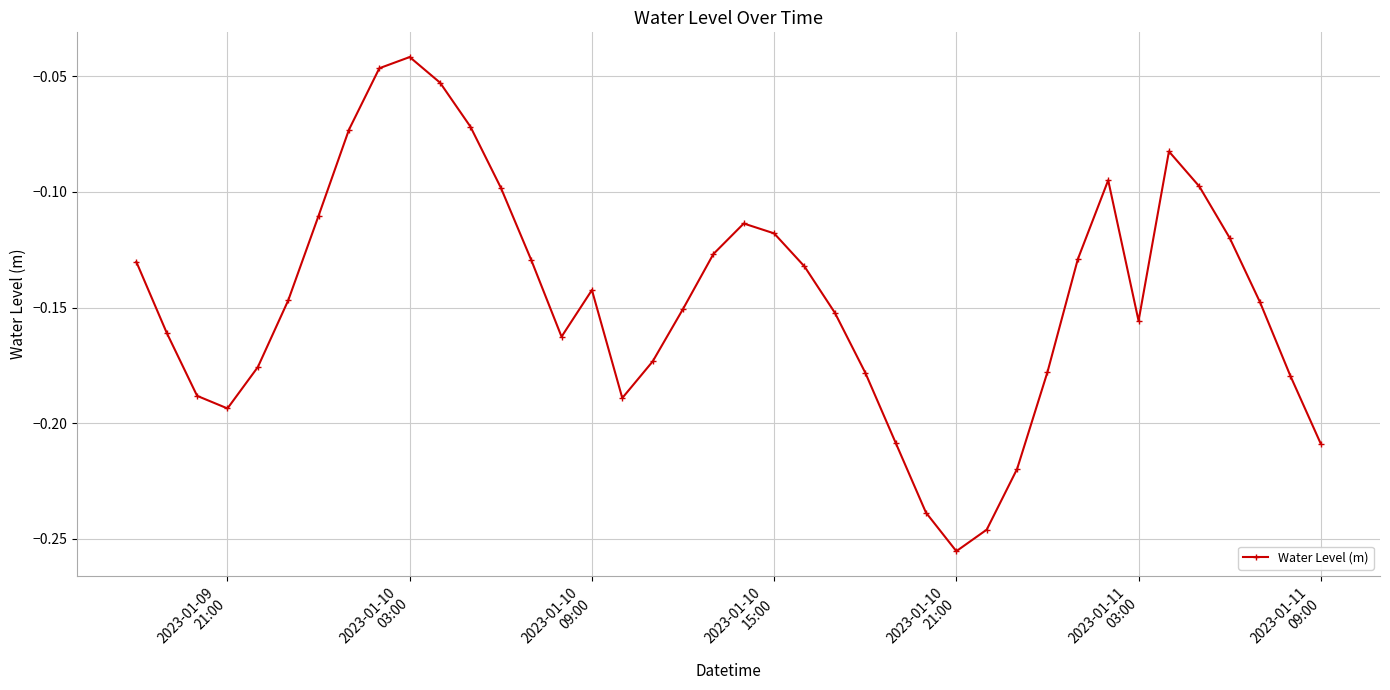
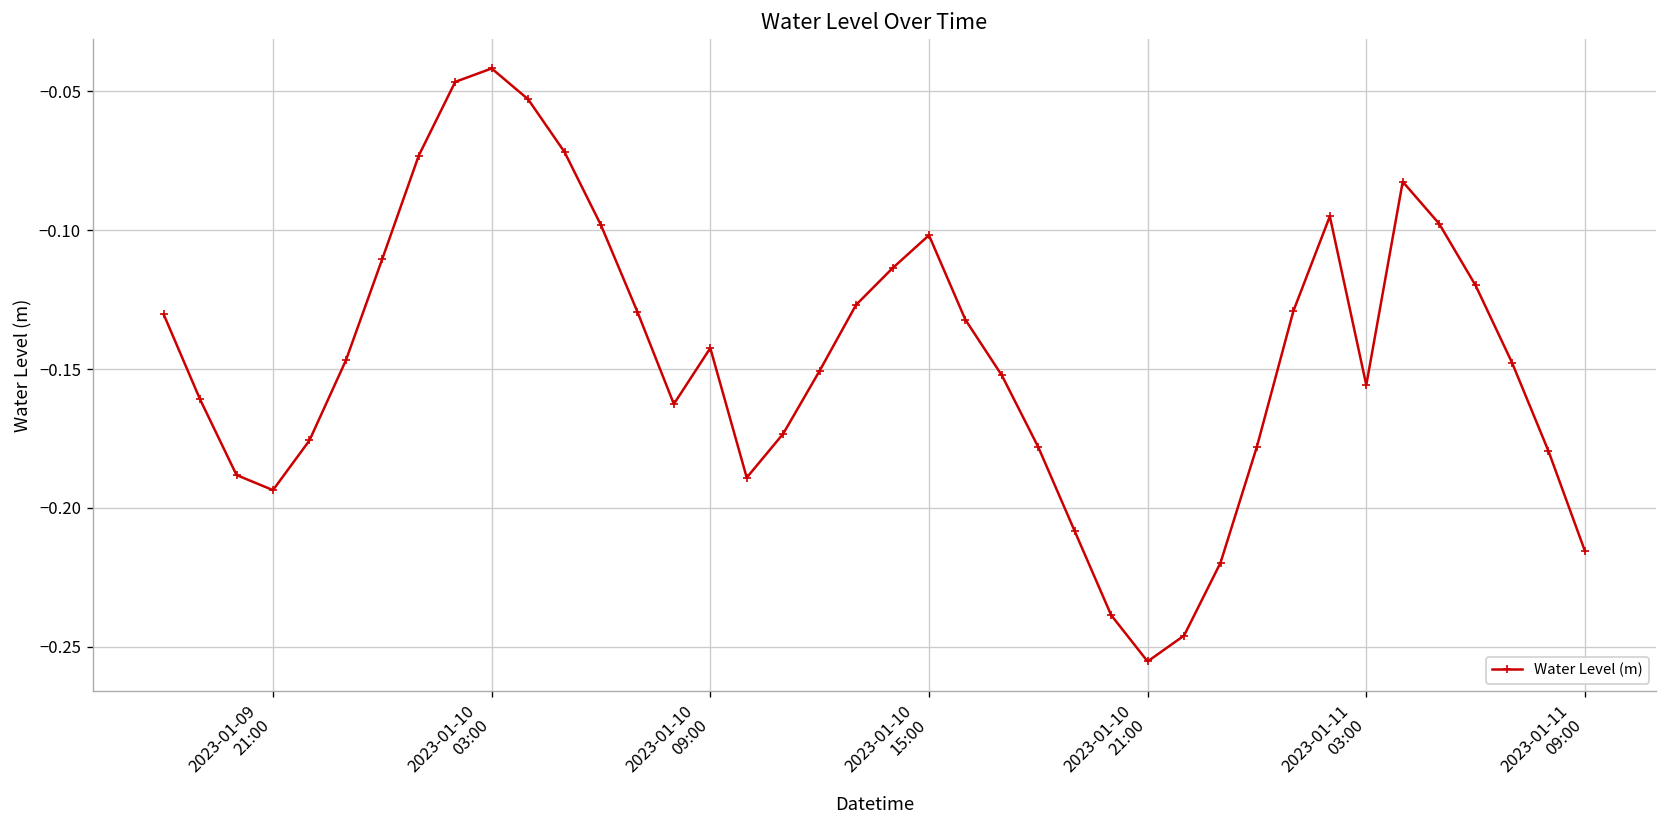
2023-01-10 15:00: -0.118 -> -0.102
2023-01-11 09:00: -0.209 -> -0.216
